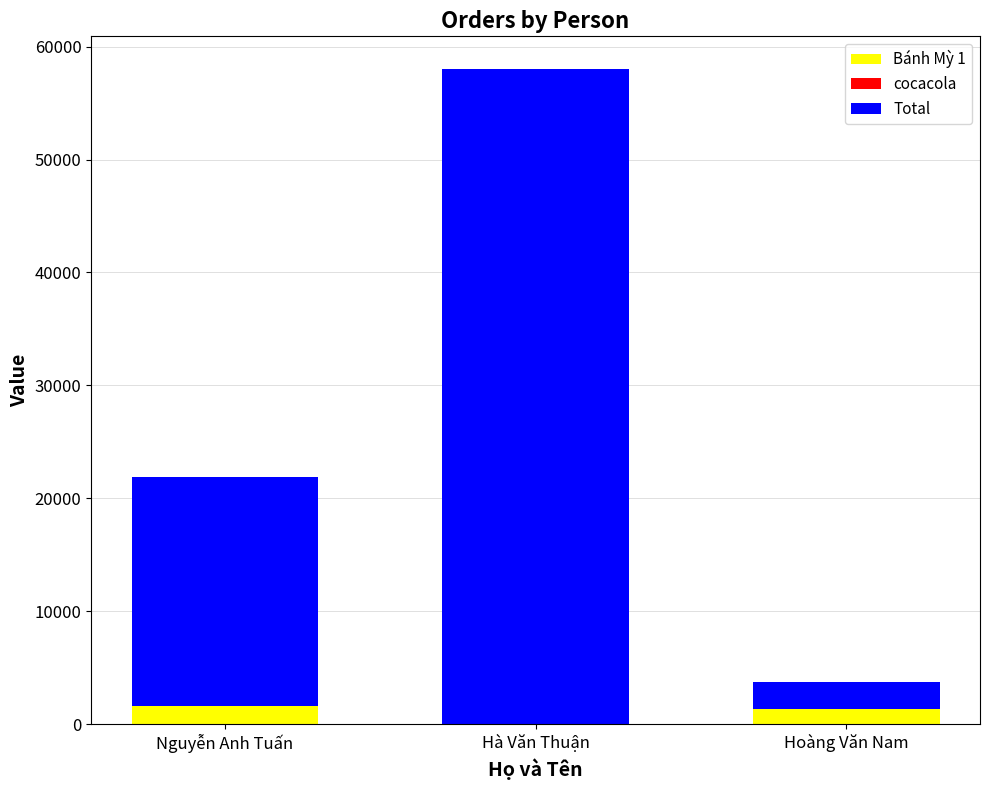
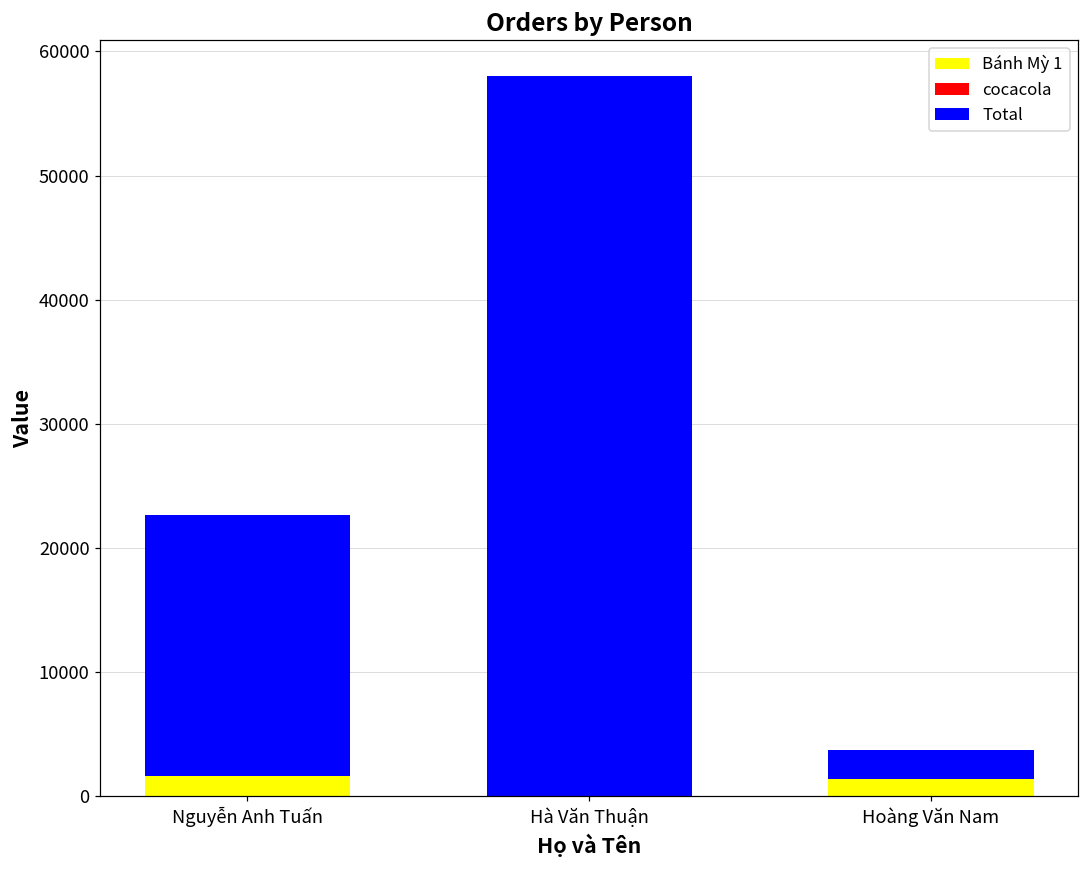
Total, Nguyễn Anh Tuấn: 20300 -> 21000
